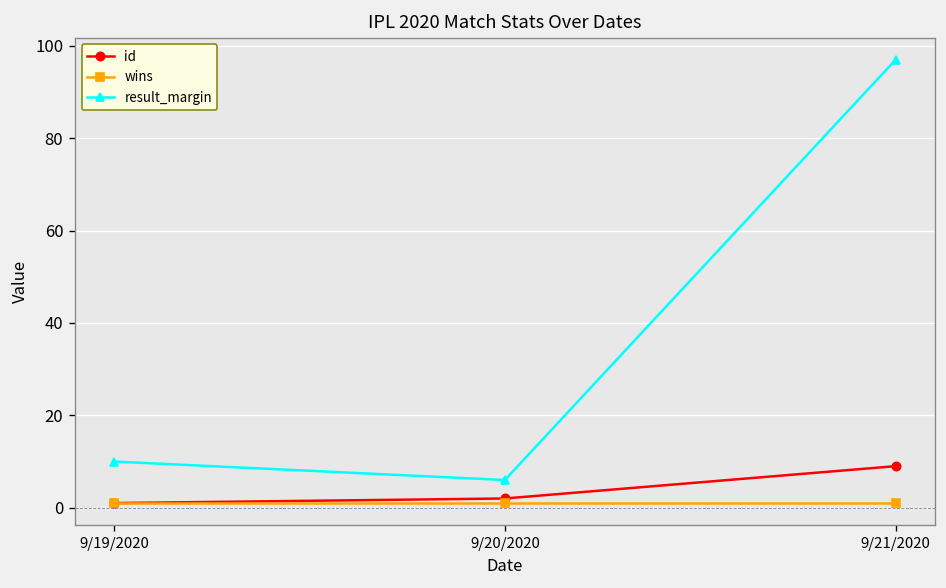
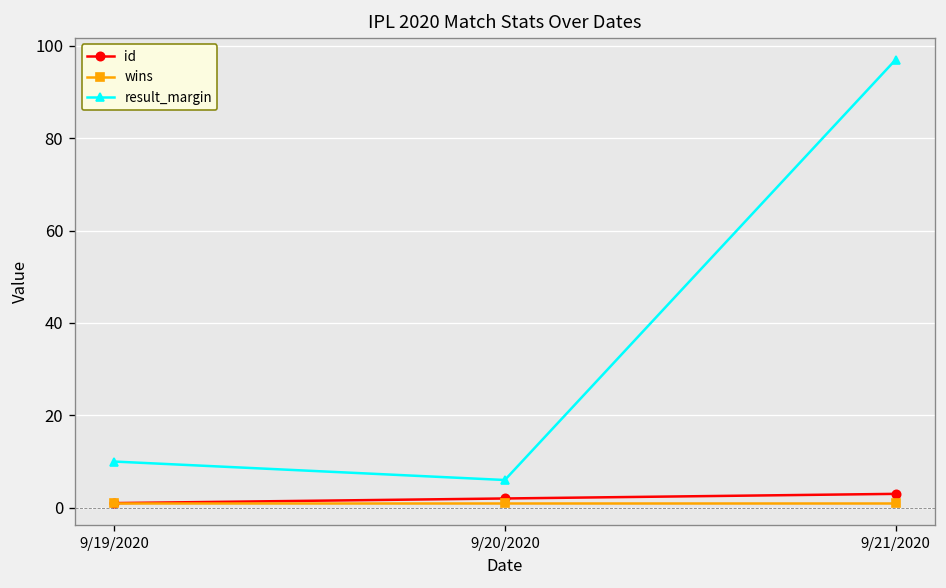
id, 9/21/2020: 9 -> 3
